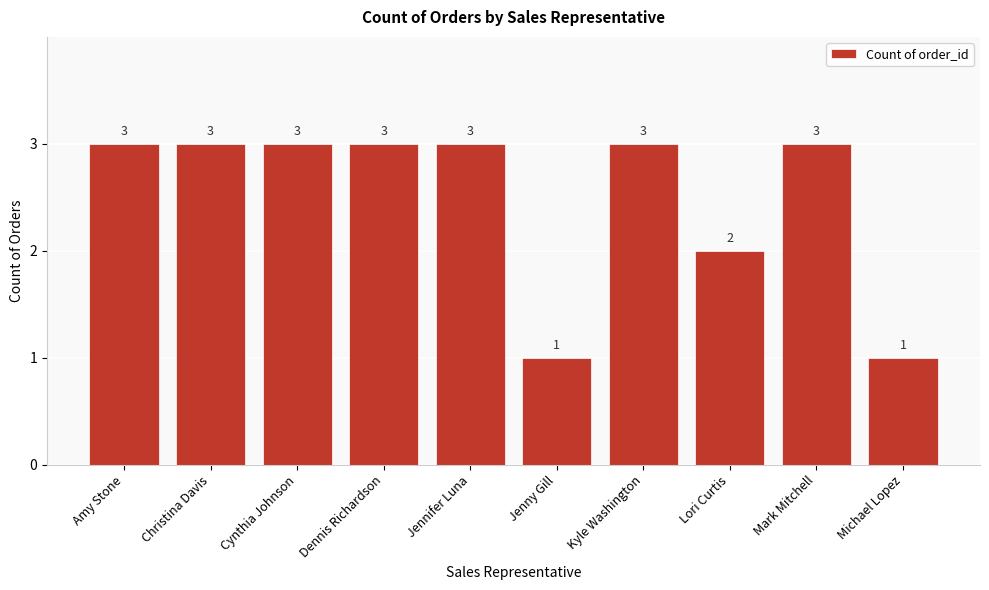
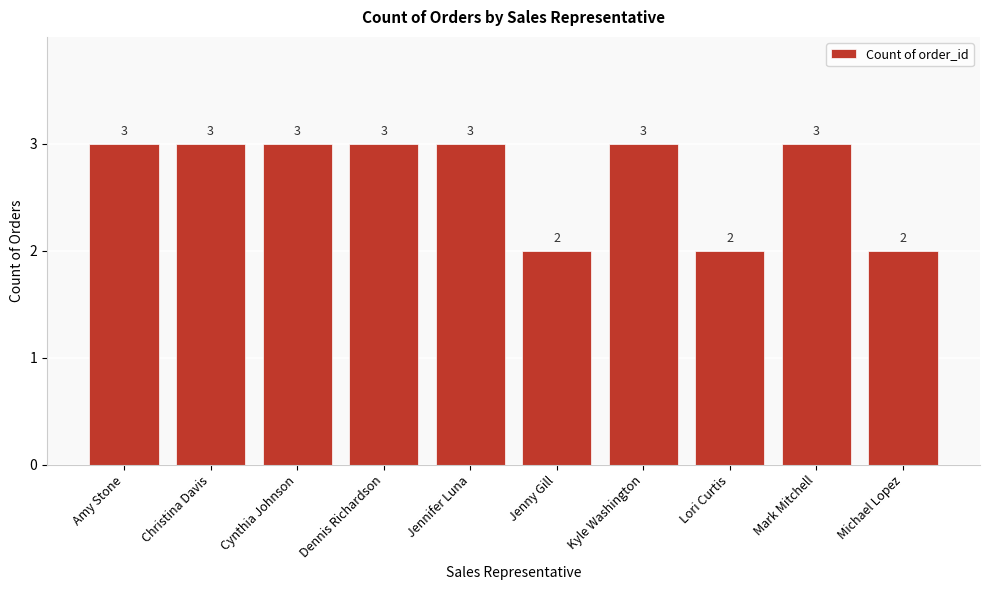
Jenny Gill: 1 -> 2
Michael Lopez: 1 -> 2
